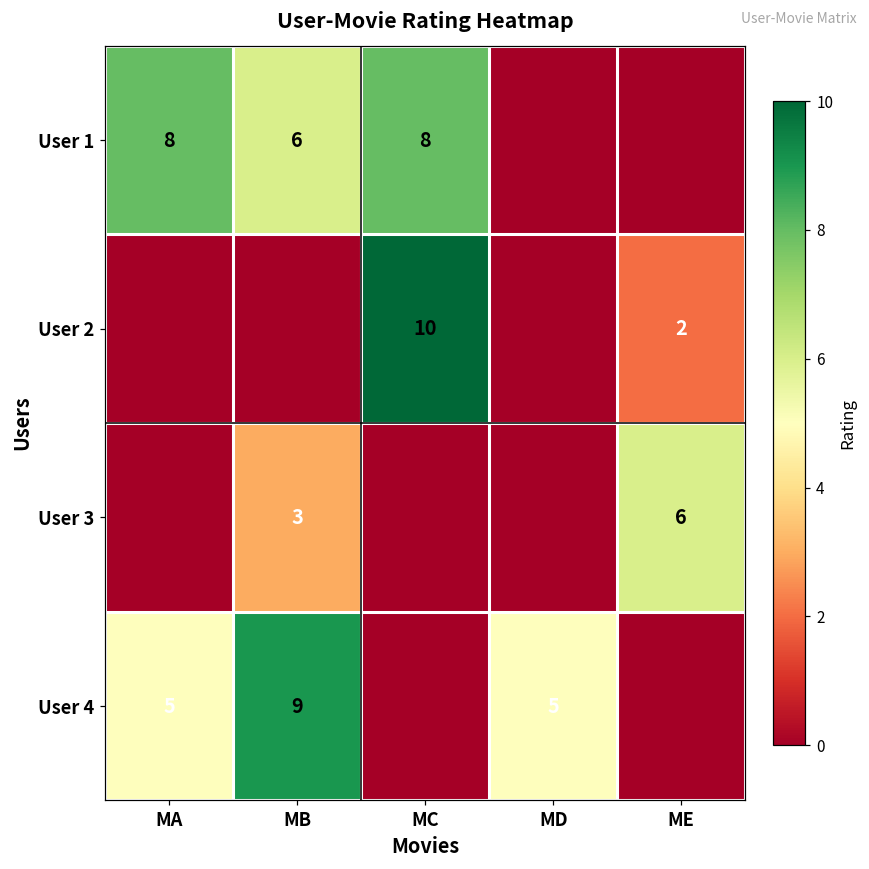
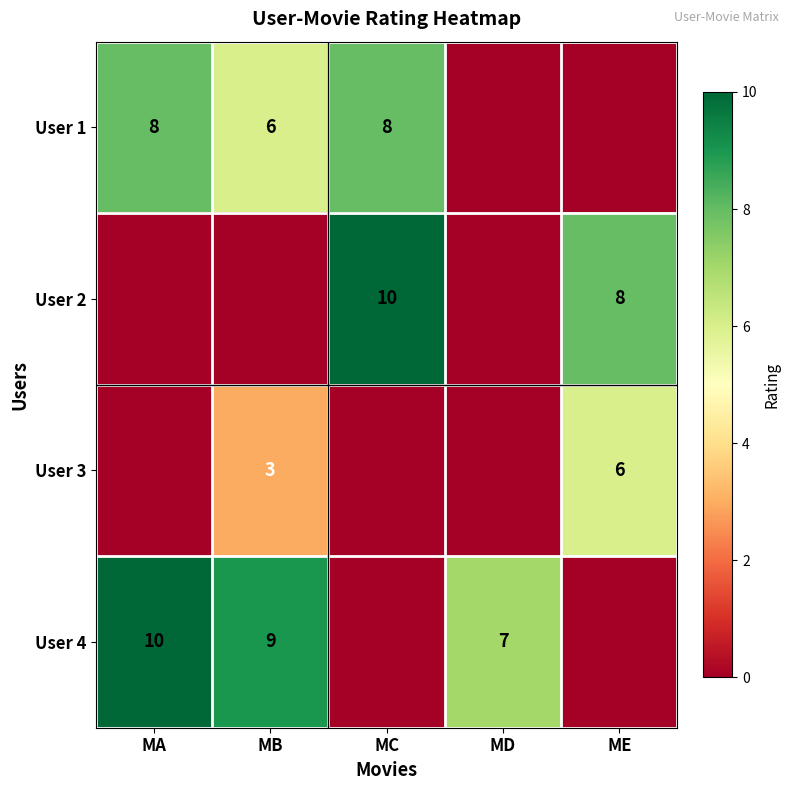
User 2, ME: 2 -> 8
User 4, MA: 5 -> 10
User 4, MD: 5 -> 7
